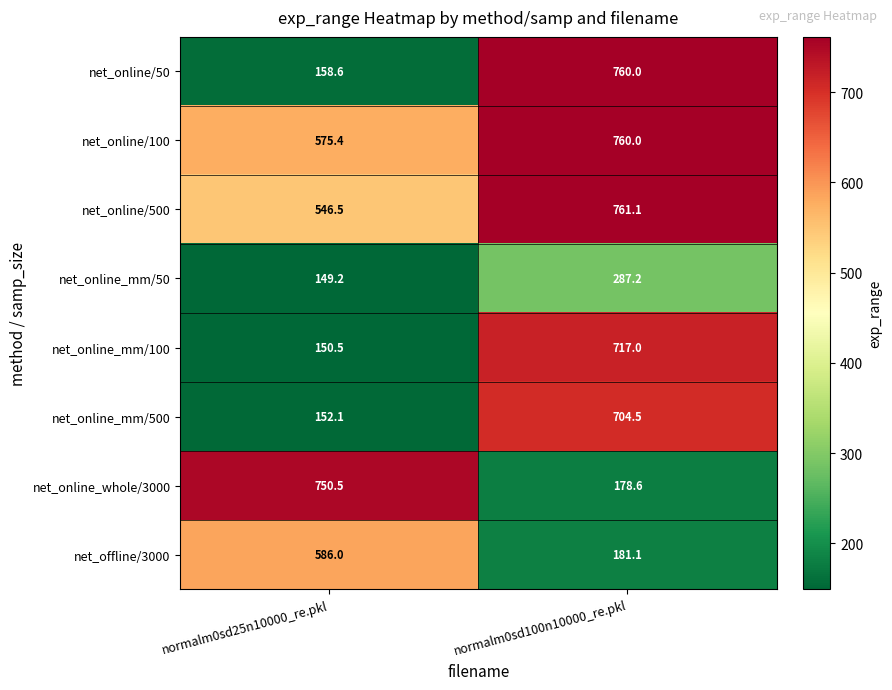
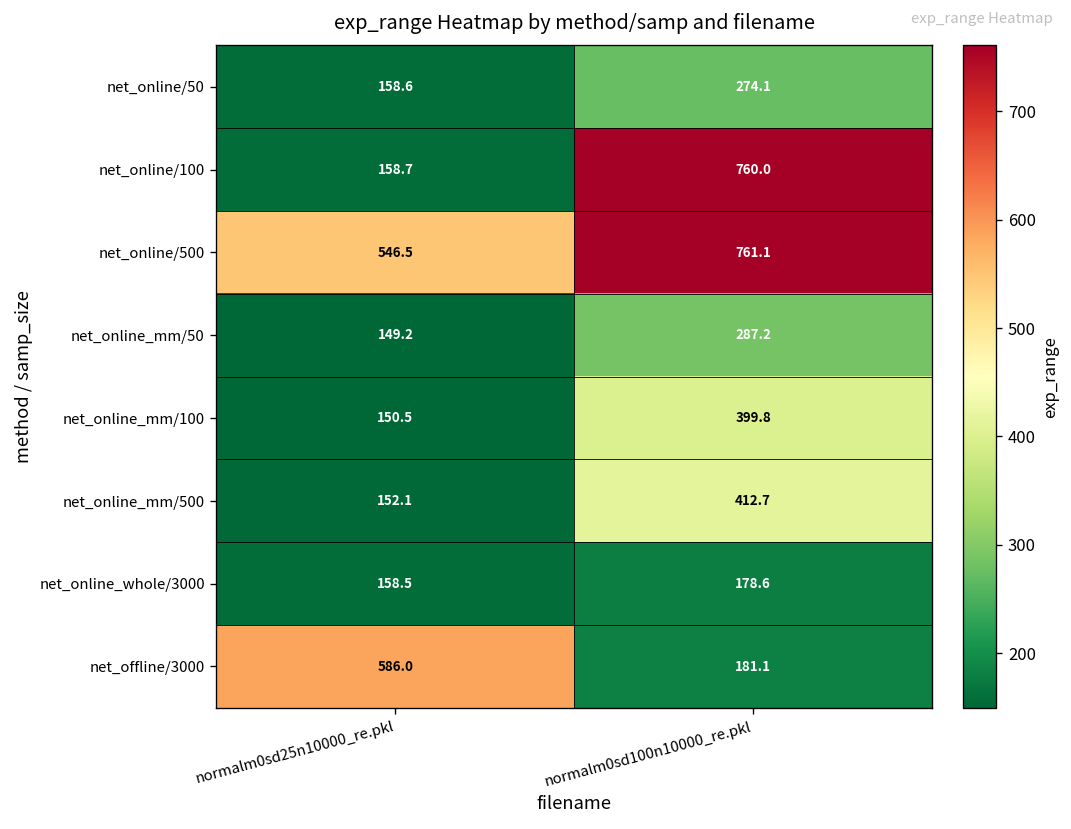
net_online/50, normalm0sd100n10000_re.pkl: 760.0 -> 274.1
net_online/100, normalm0sd25n10000_re.pkl: 575.4 -> 158.7
net_online_mm/100, normalm0sd100n10000_re.pkl: 717.0 -> 399.8
net_online_mm/500, normalm0sd100n10000_re.pkl: 704.5 -> 412.7
net_online_whole/3000, normalm0sd25n10000_re.pkl: 750.5 -> 158.5
